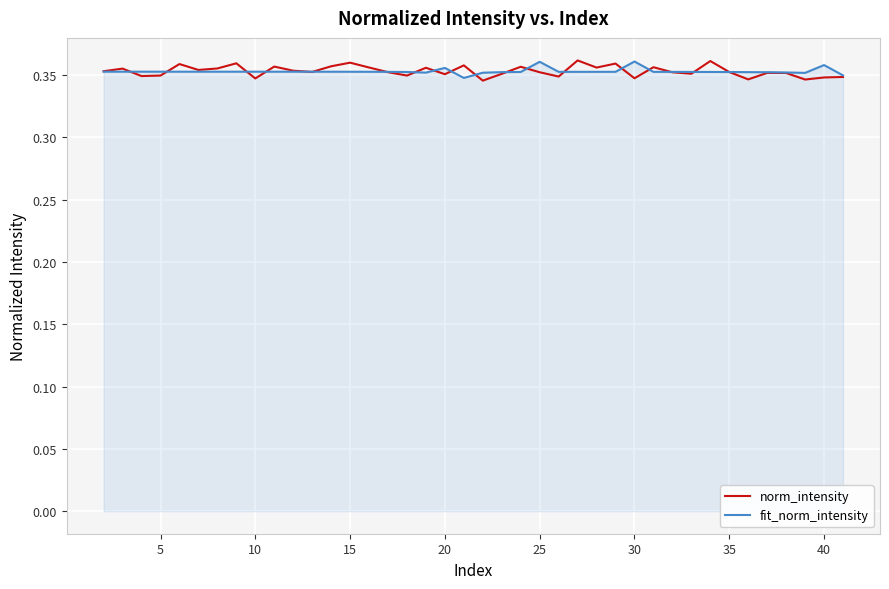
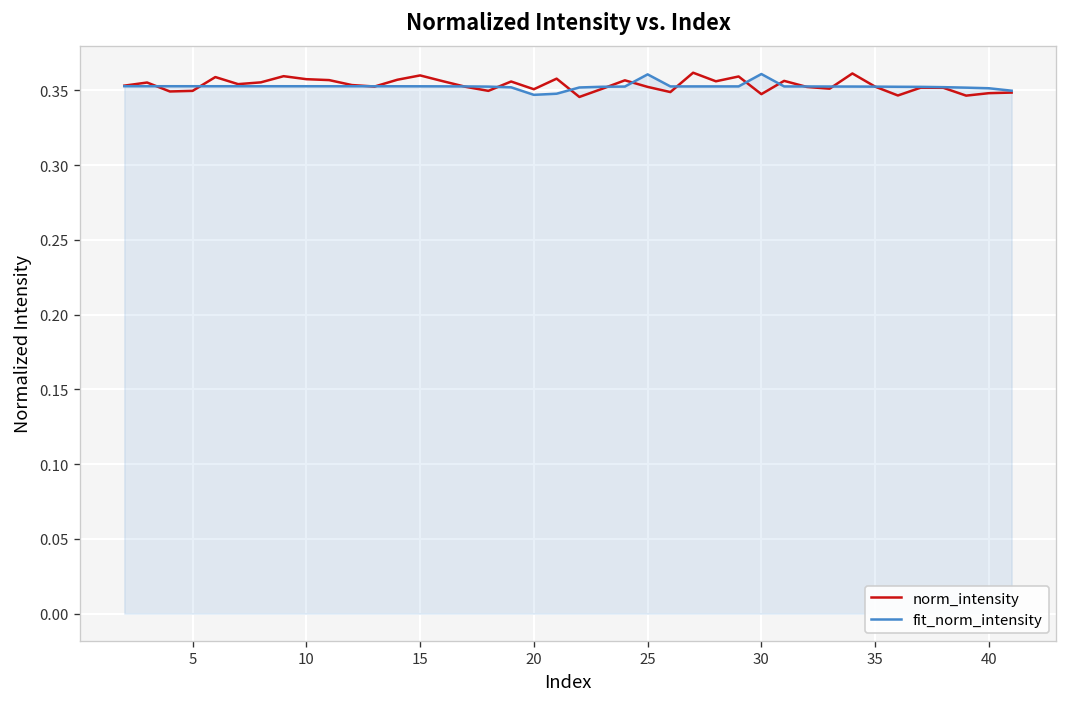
norm_intensity, 10: 0.347 -> 0.357
fit_norm_intensity, 20: 0.356 -> 0.347
fit_norm_intensity, 40: 0.358 -> 0.351
